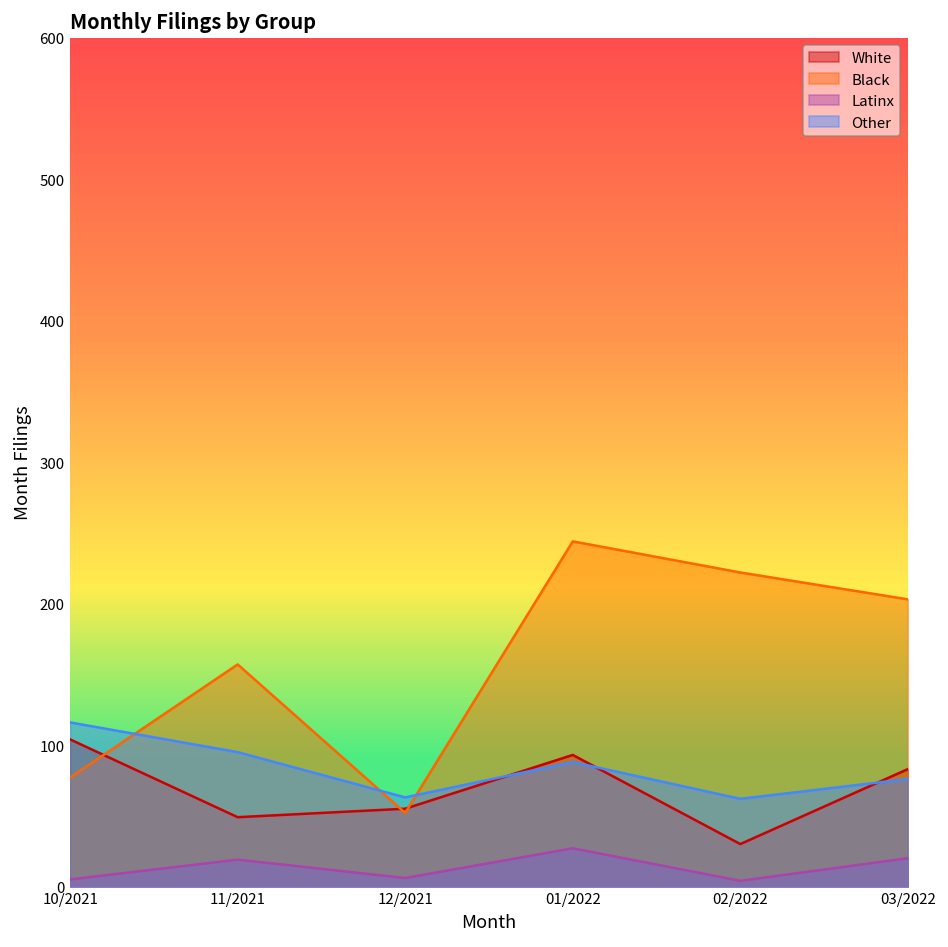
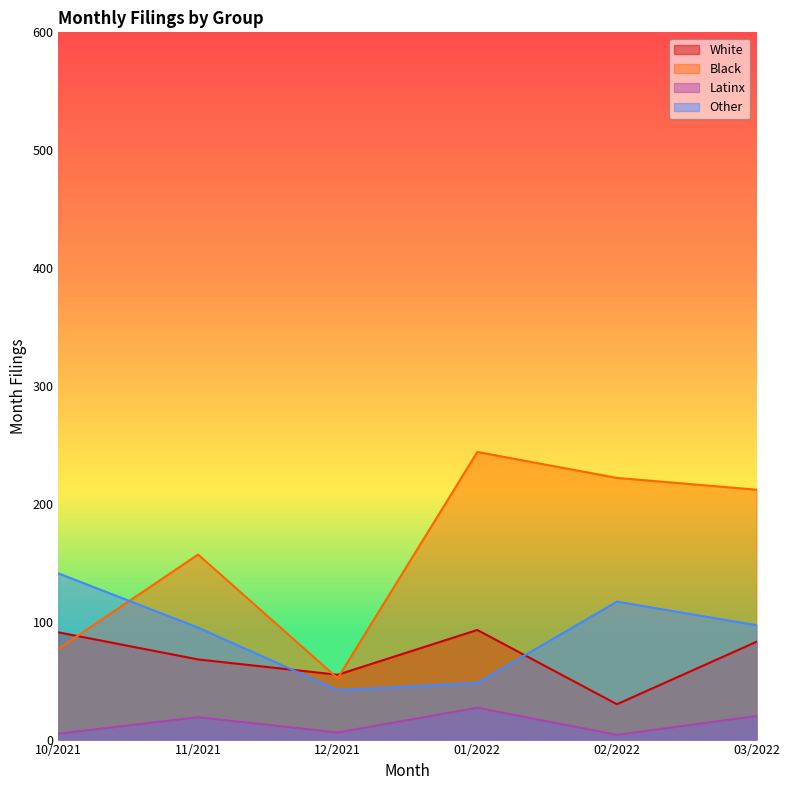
White, 10/2021: 104 -> 91
Other, 10/2021: 116 -> 141
White, 11/2021: 49 -> 68
Other, 12/2021: 63 -> 42
Other, 01/2022: 88 -> 48
Other, 02/2022: 62 -> 117
Black, 03/2022: 203 -> 212
Other, 03/2022: 76 -> 97
